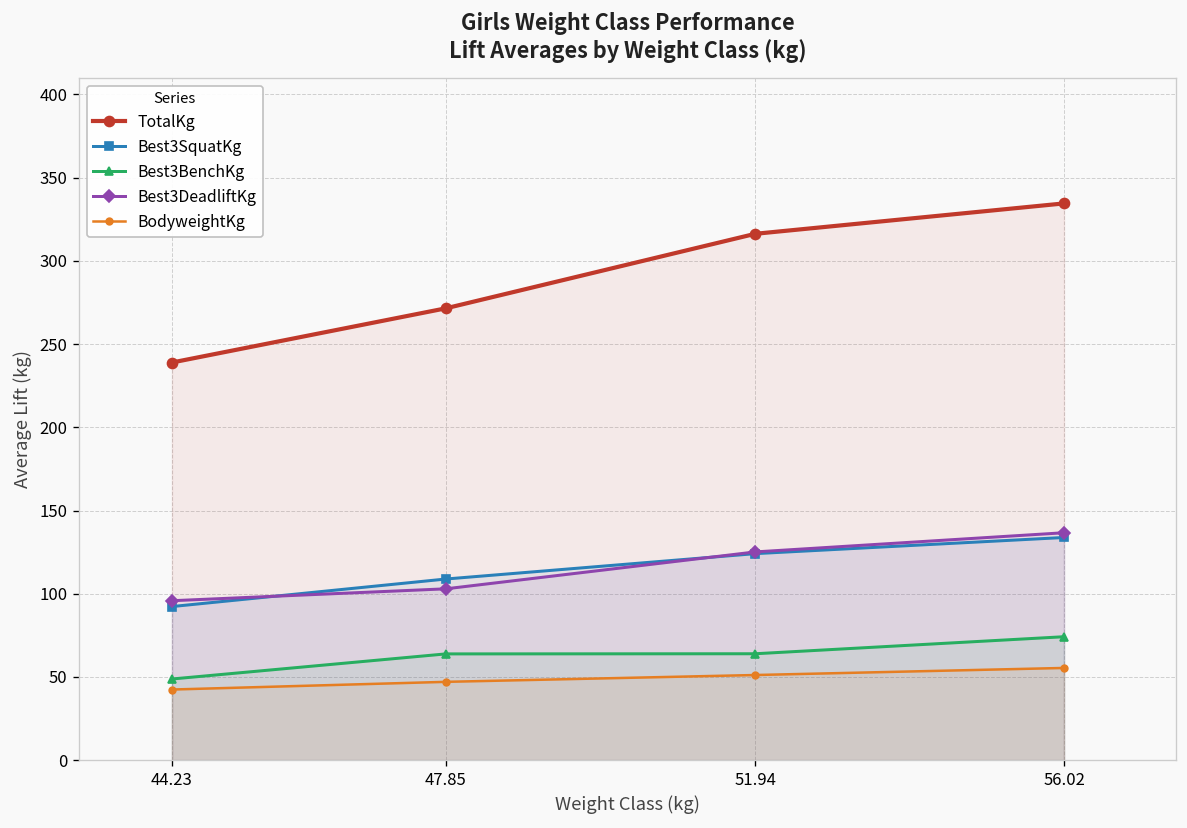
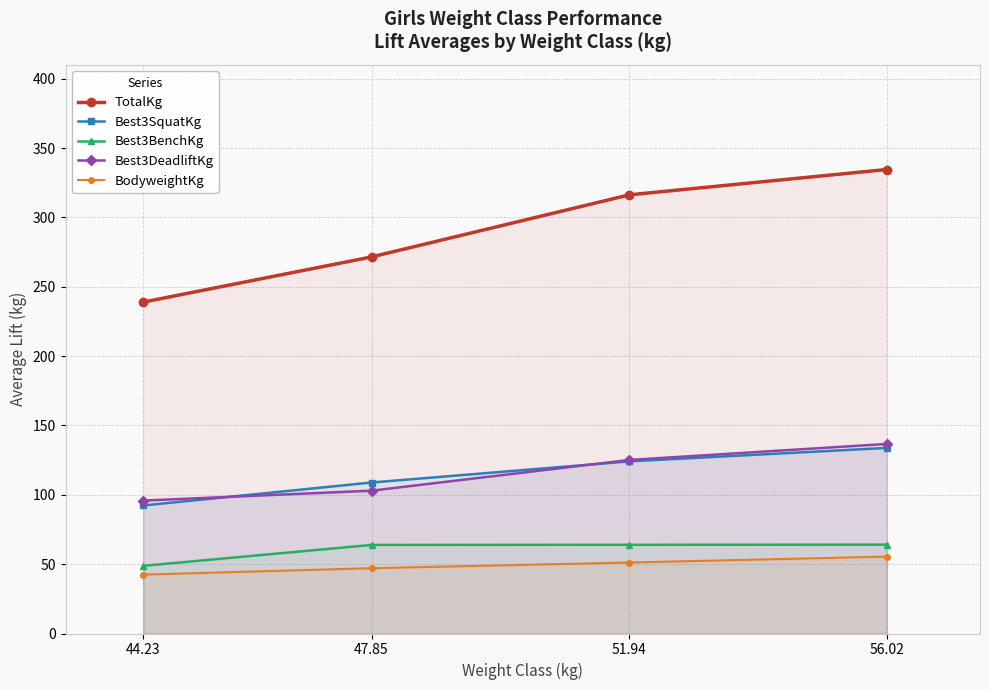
Best3BenchKg, 56.02: 74 -> 64
